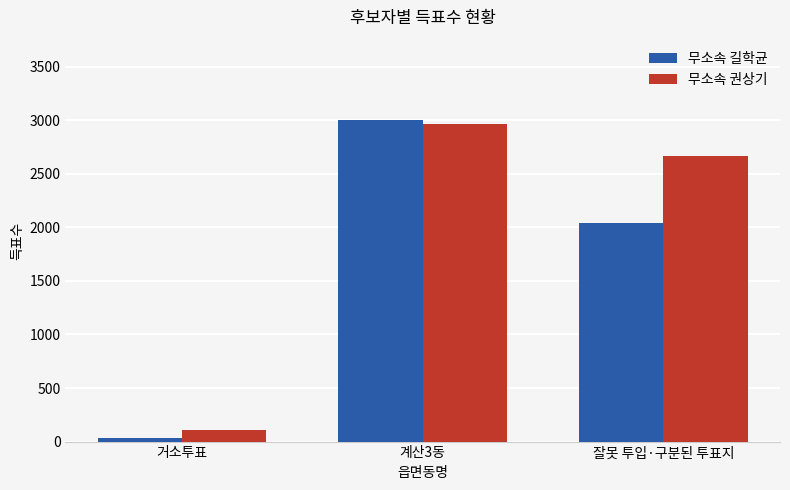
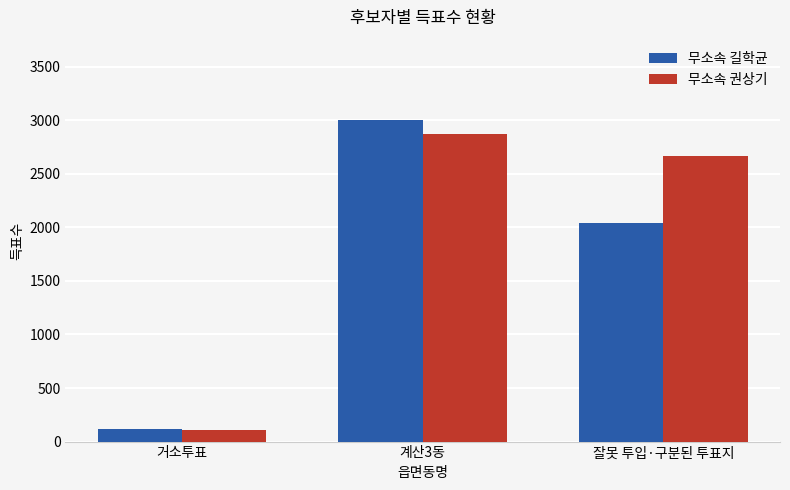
무소속 길학균, 거소투표: 40 -> 120
무소속 권상기, 계산3동: 2970 -> 2870
